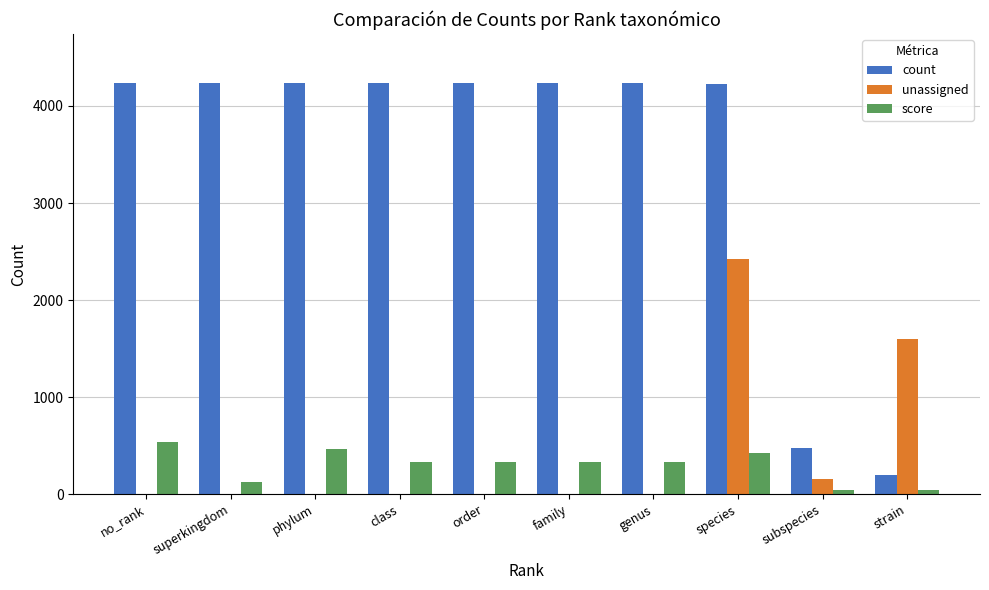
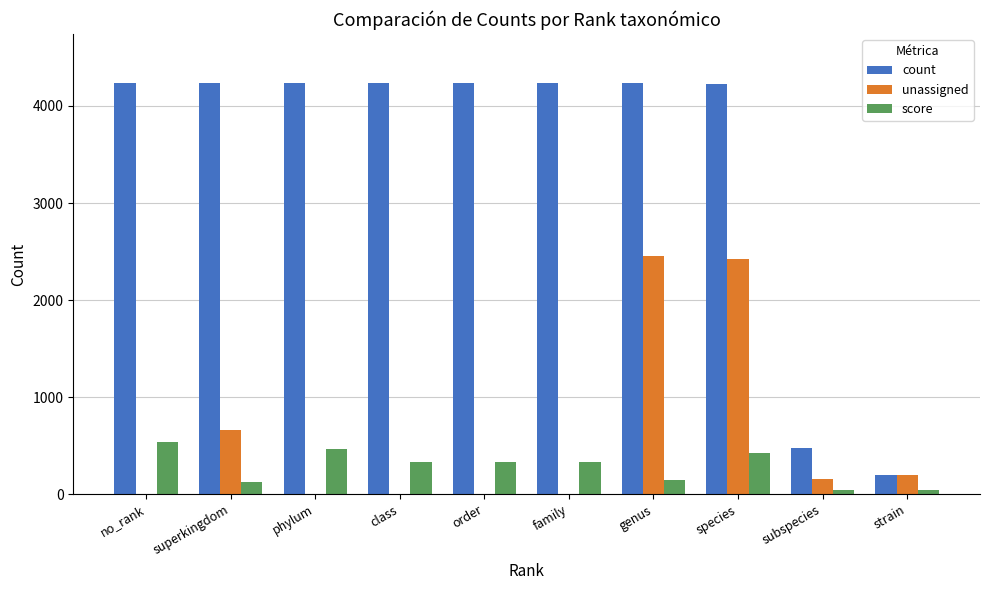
unassigned, superkingdom: 0 -> 700
unassigned, genus: 0 -> 2500
score, genus: 300 -> 100
unassigned, strain: 1600 -> 200
